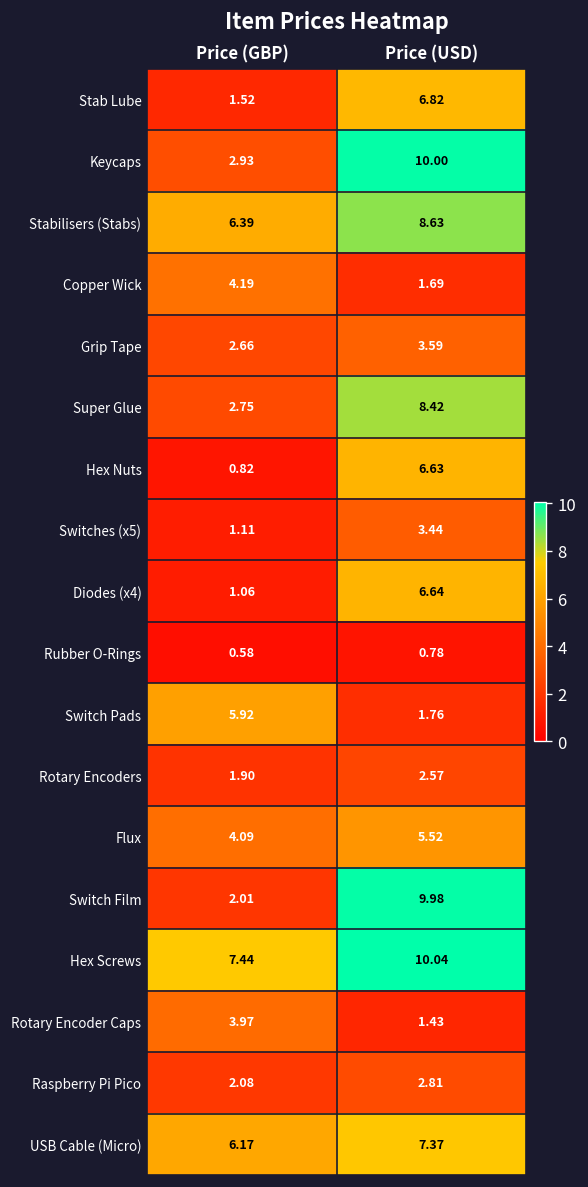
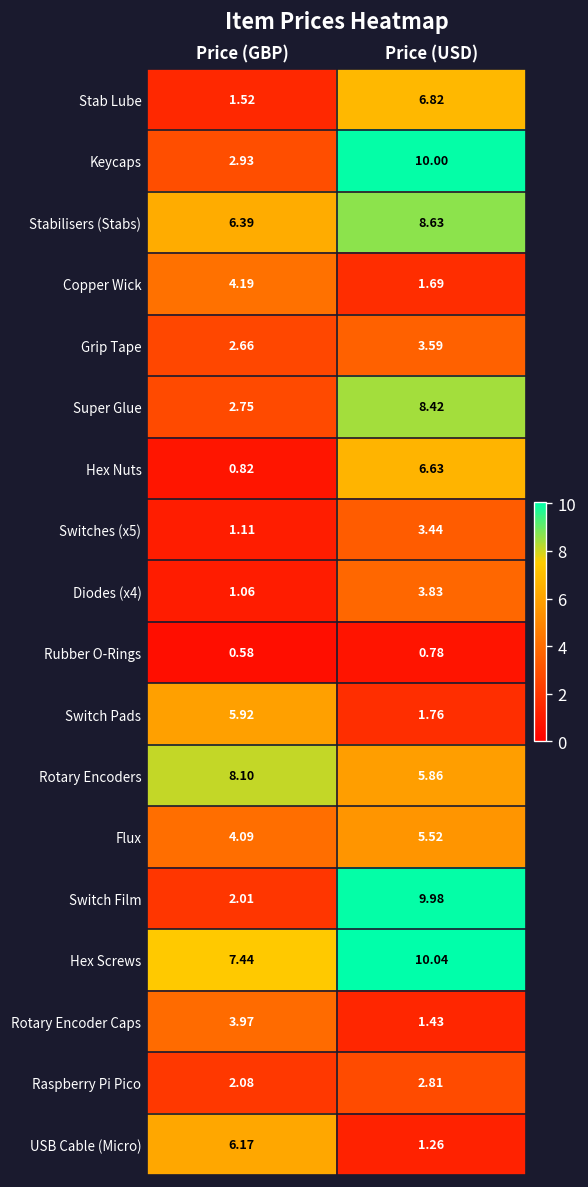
Diodes (x4), Price (USD): 6.64 -> 3.83
Rotary Encoders, Price (GBP): 1.90 -> 8.10
Rotary Encoders, Price (USD): 2.57 -> 5.86
USB Cable (Micro), Price (USD): 7.37 -> 1.26
